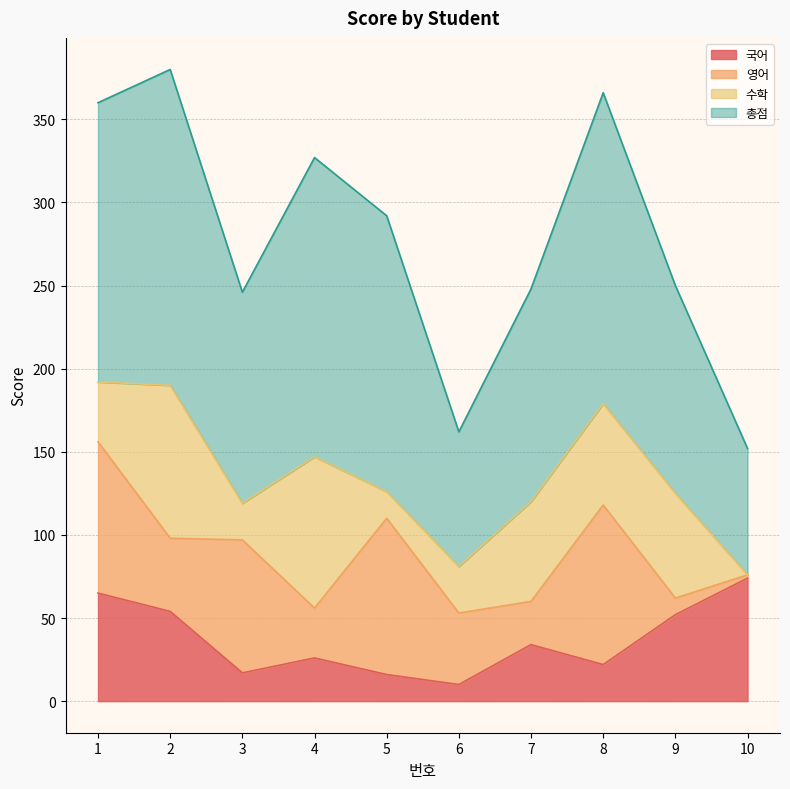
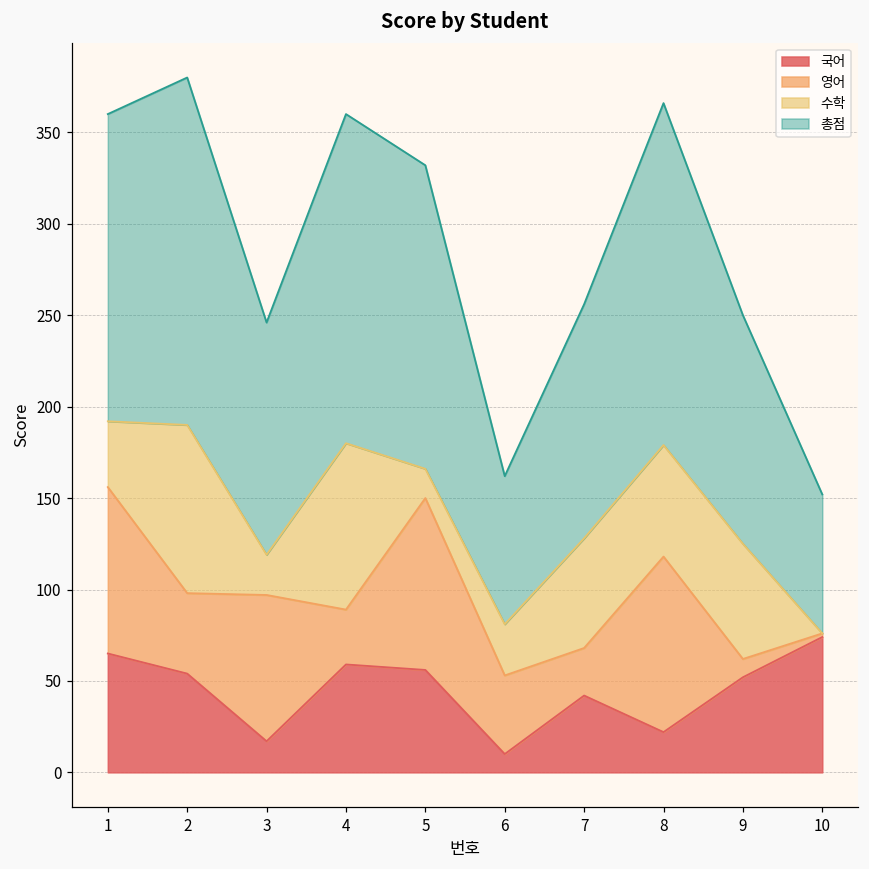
국어, 4: 26 -> 59
국어, 5: 16 -> 56
국어, 7: 34 -> 42
